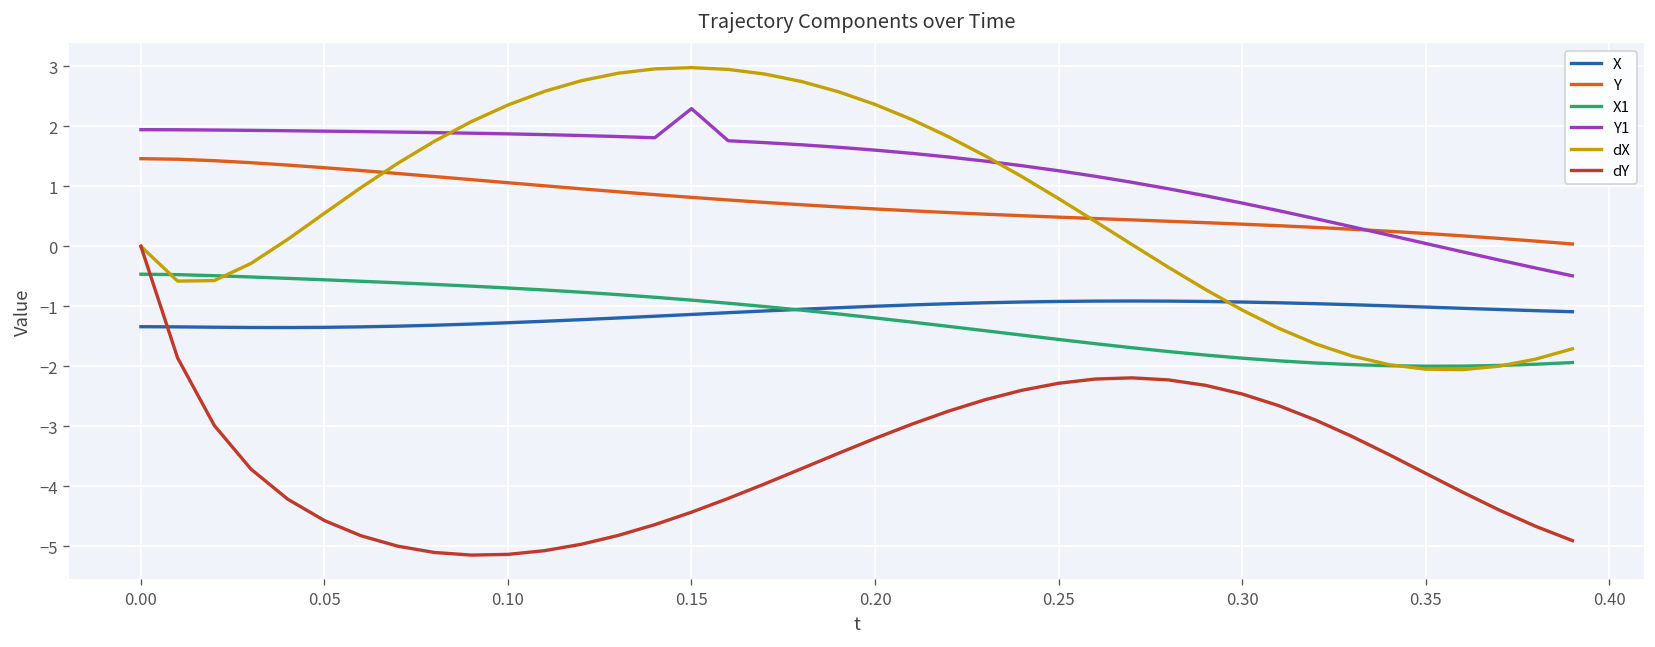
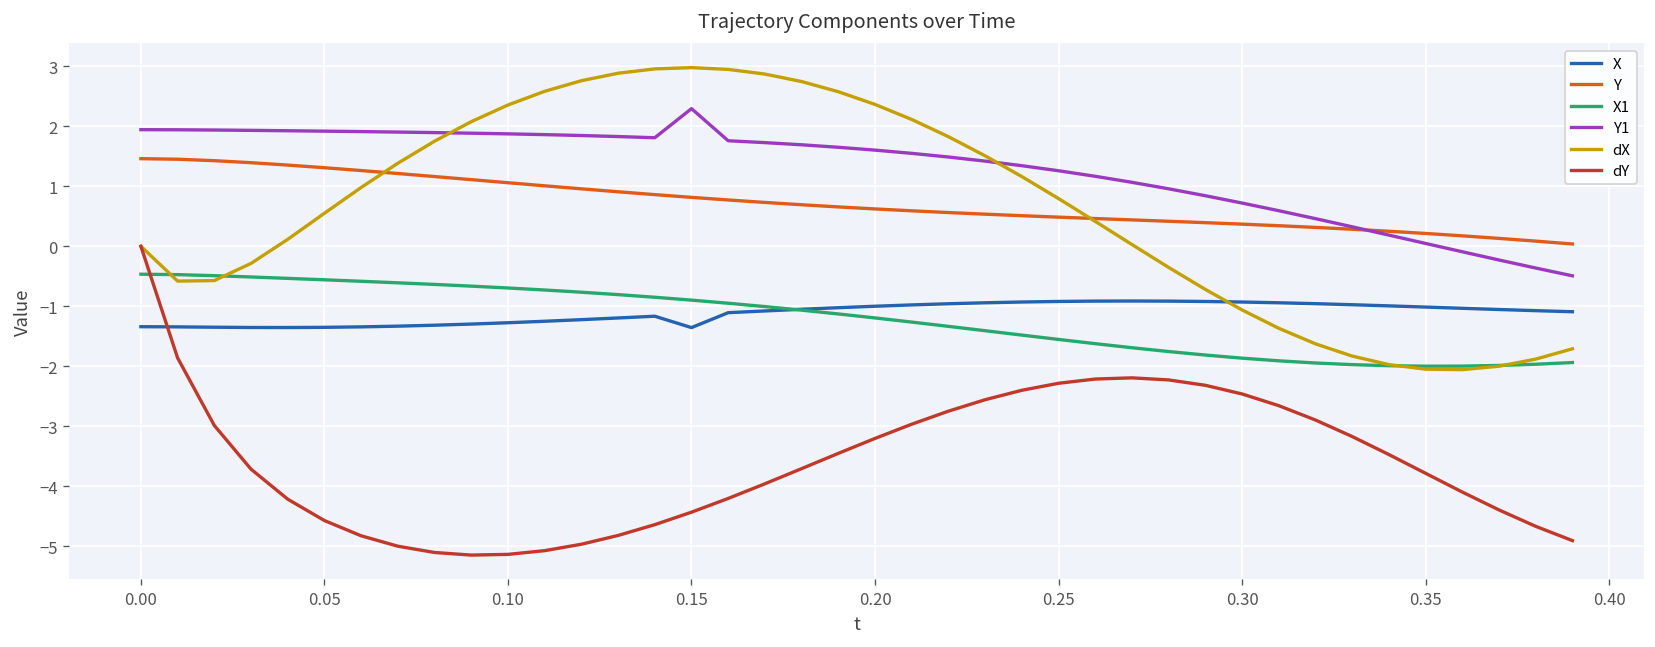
X, 0.15: -1.1 -> -1.4
